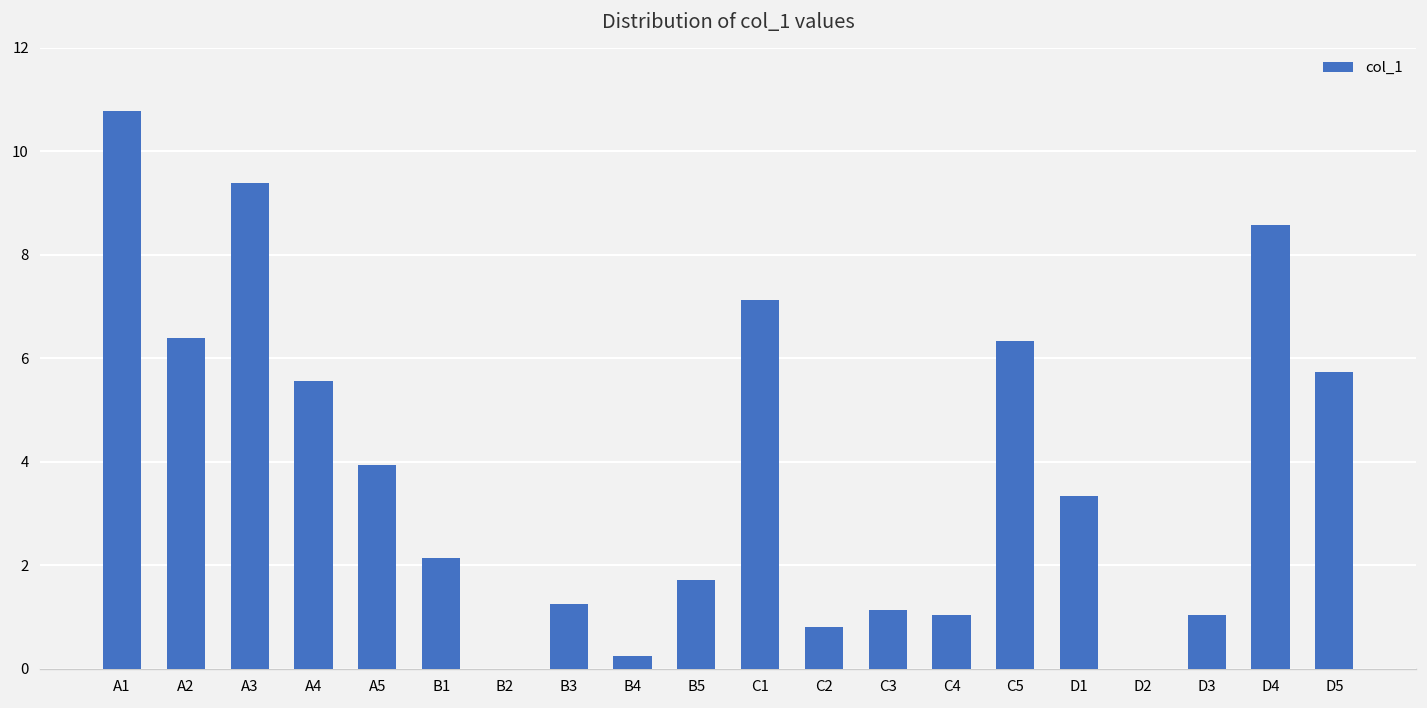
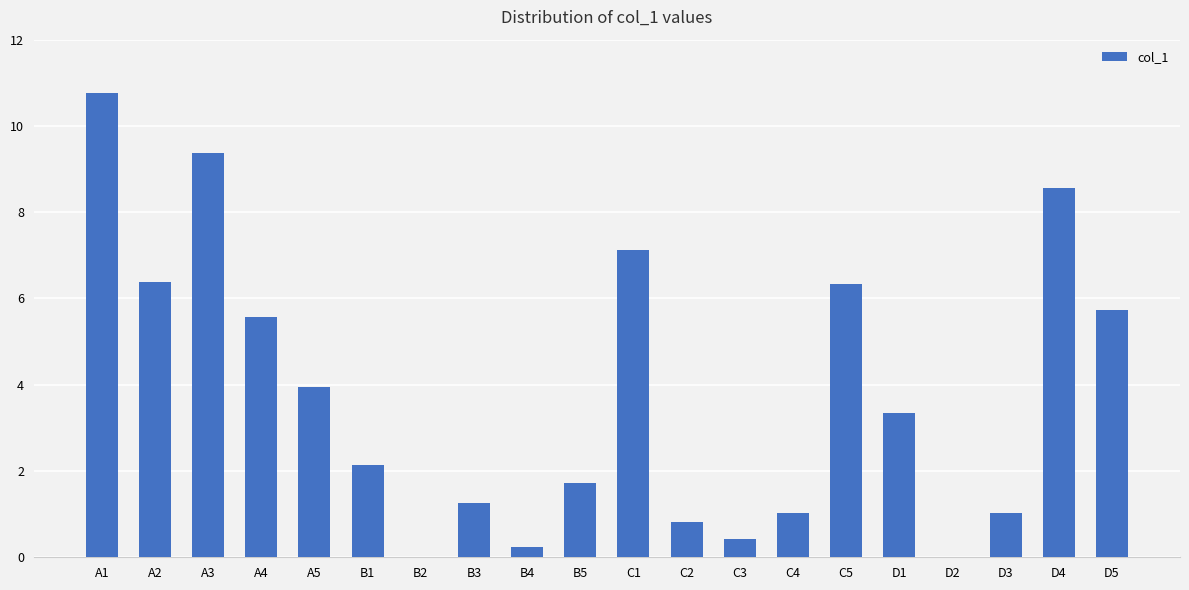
C3: 1.1 -> 0.4
